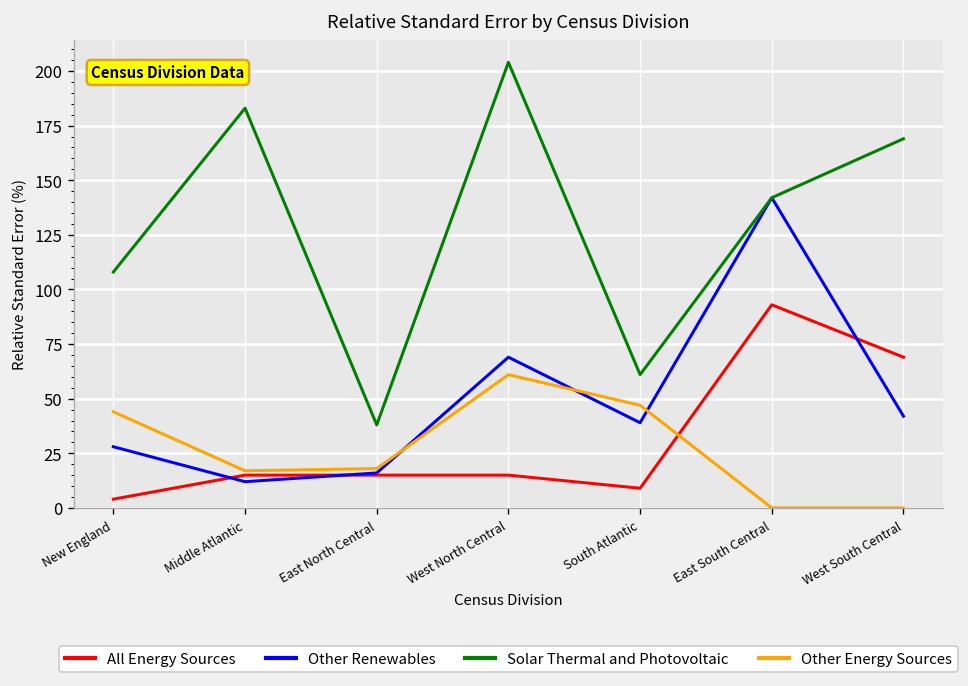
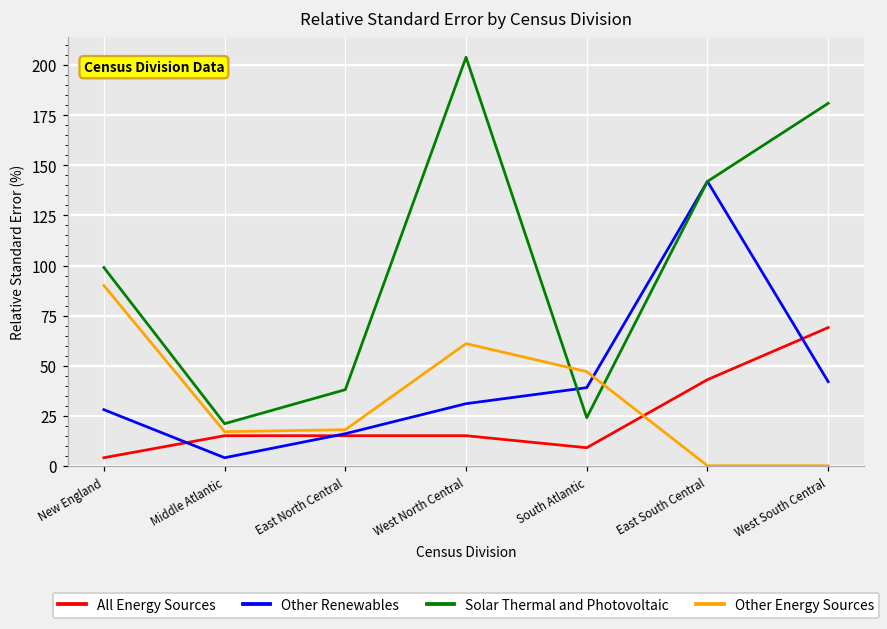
Solar Thermal and Photovoltaic, New England: 108 -> 99
Other Energy Sources, New England: 44 -> 90
Other Renewables, Middle Atlantic: 12 -> 4
Solar Thermal and Photovoltaic, Middle Atlantic: 183 -> 21
Other Renewables, West North Central: 69 -> 31
Solar Thermal and Photovoltaic, South Atlantic: 61 -> 24
All Energy Sources, East South Central: 93 -> 43
Solar Thermal and Photovoltaic, West South Central: 169 -> 181
